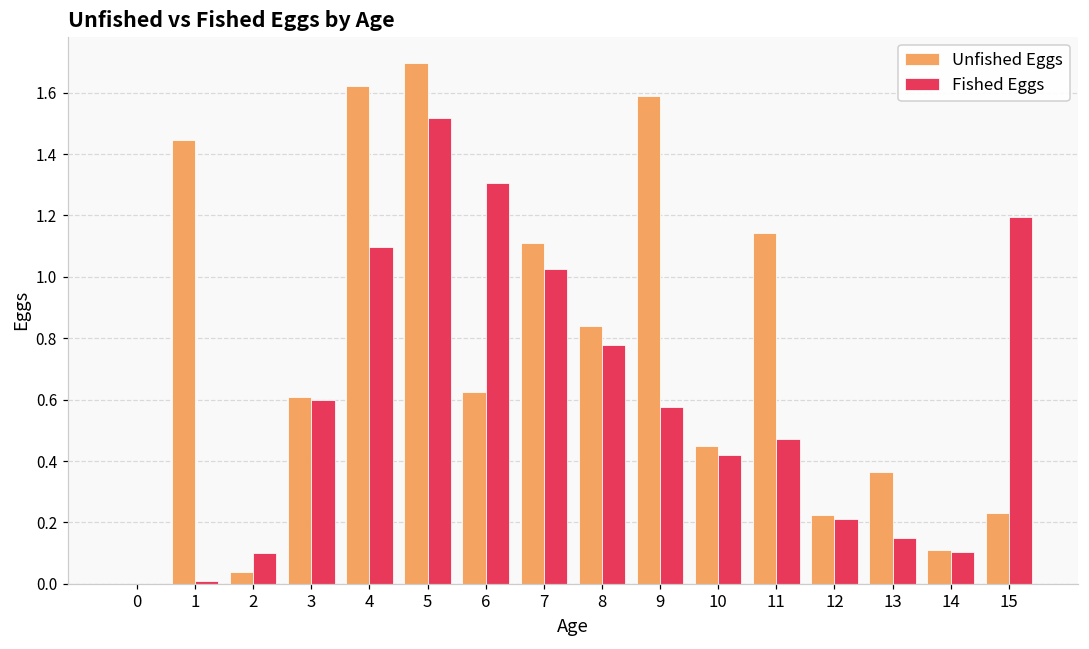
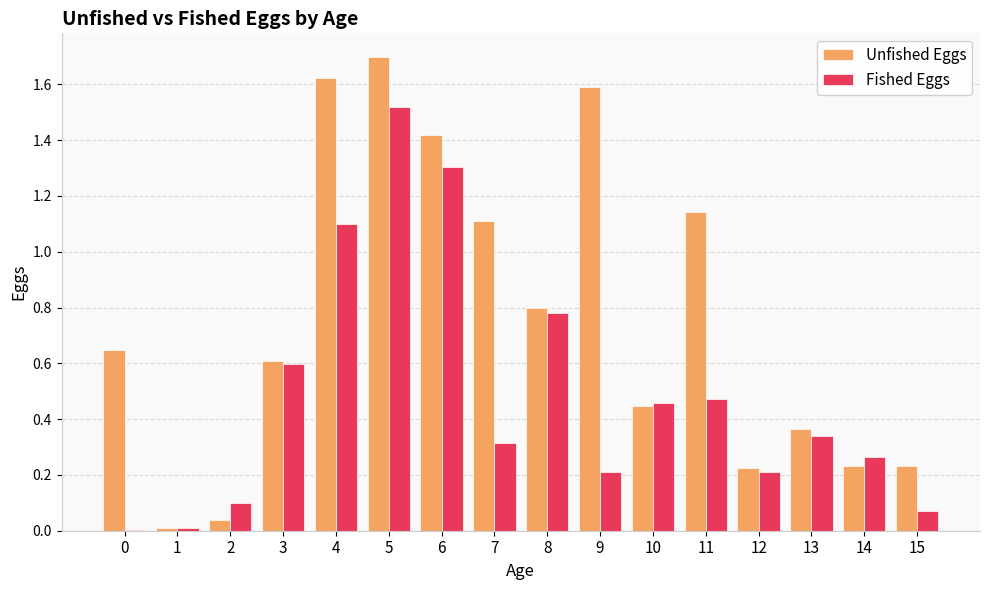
Unfished Eggs, 0: 0.00 -> 0.65
Unfished Eggs, 1: 1.45 -> 0.01
Unfished Eggs, 6: 0.63 -> 1.42
Fished Eggs, 7: 1.03 -> 0.31
Unfished Eggs, 8: 0.84 -> 0.80
Fished Eggs, 9: 0.58 -> 0.21
Fished Eggs, 10: 0.42 -> 0.46
Fished Eggs, 13: 0.15 -> 0.34
Unfished Eggs, 14: 0.11 -> 0.23
Fished Eggs, 14: 0.10 -> 0.26
Fished Eggs, 15: 1.19 -> 0.07
